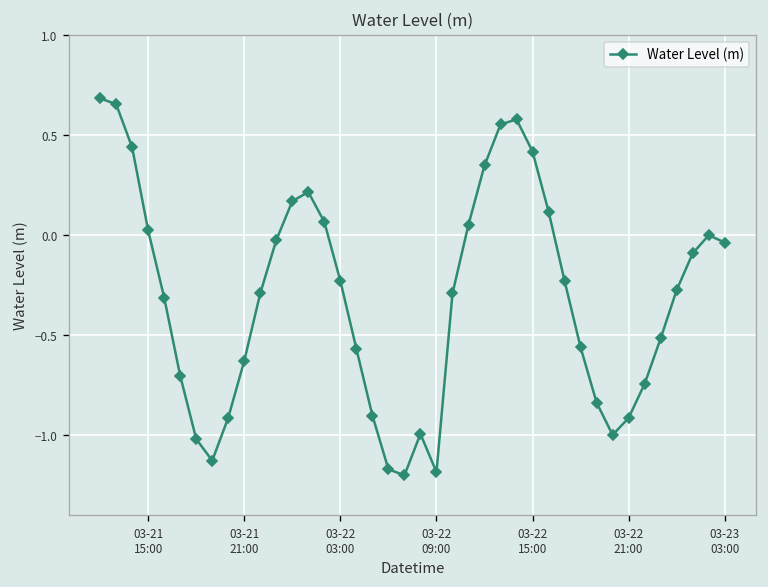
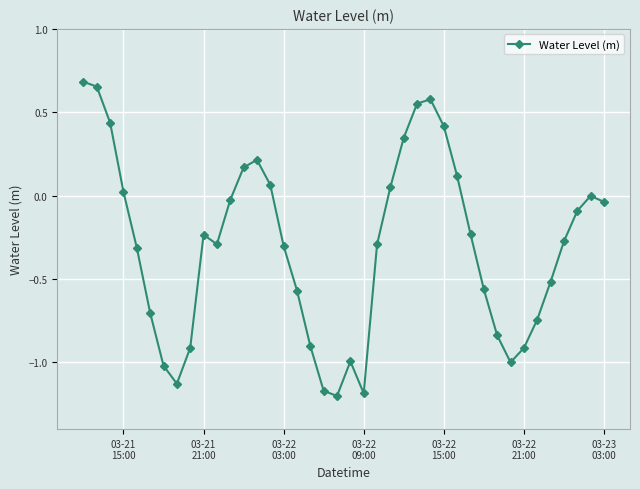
03-21 21:00: -0.63 -> -0.23
03-22 03:00: -0.23 -> -0.30
